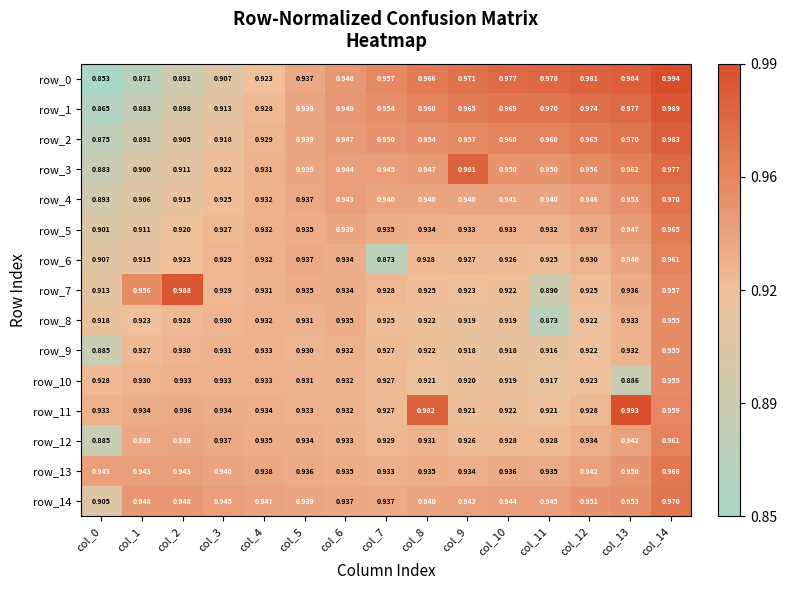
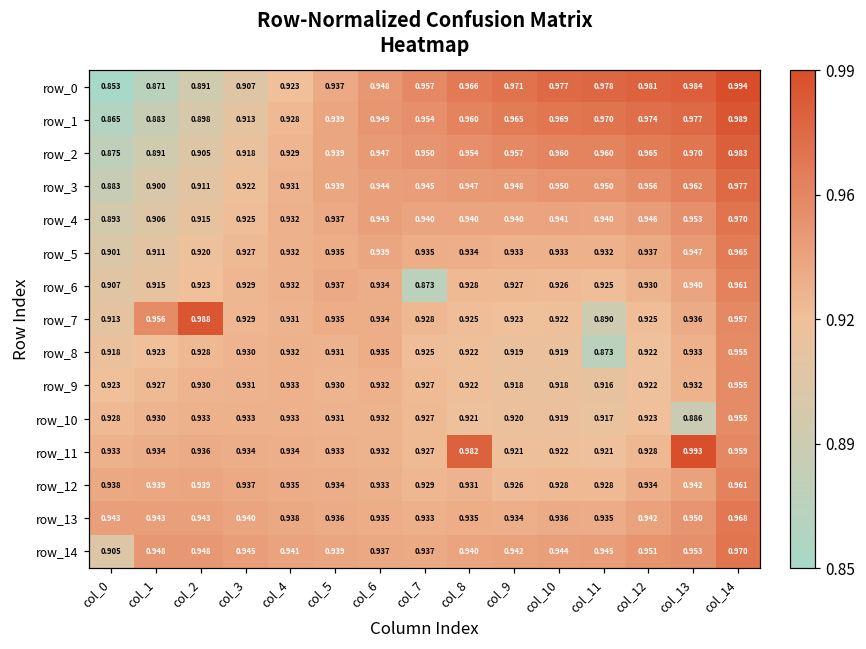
row_3, col_9: 0.981 -> 0.948
row_9, col_0: 0.885 -> 0.923
row_12, col_0: 0.885 -> 0.938
